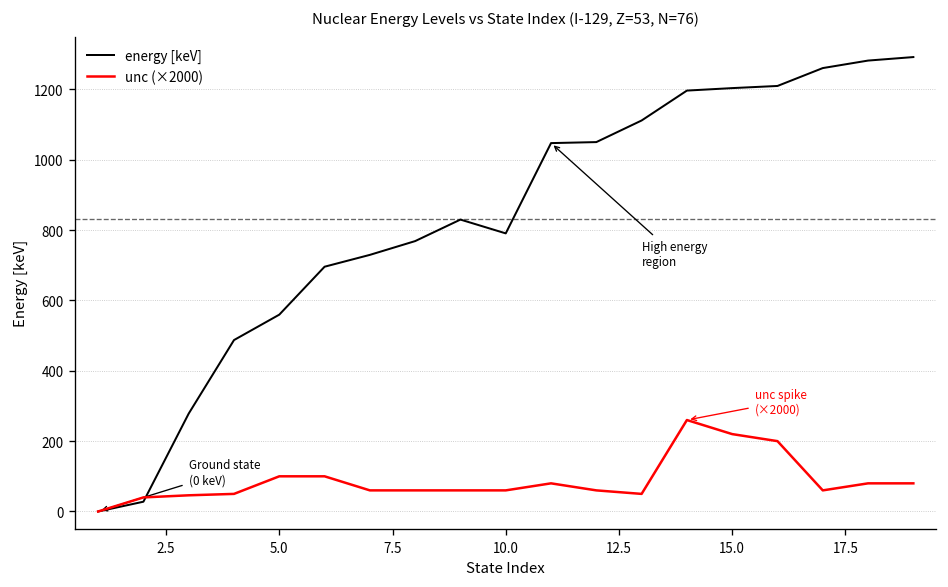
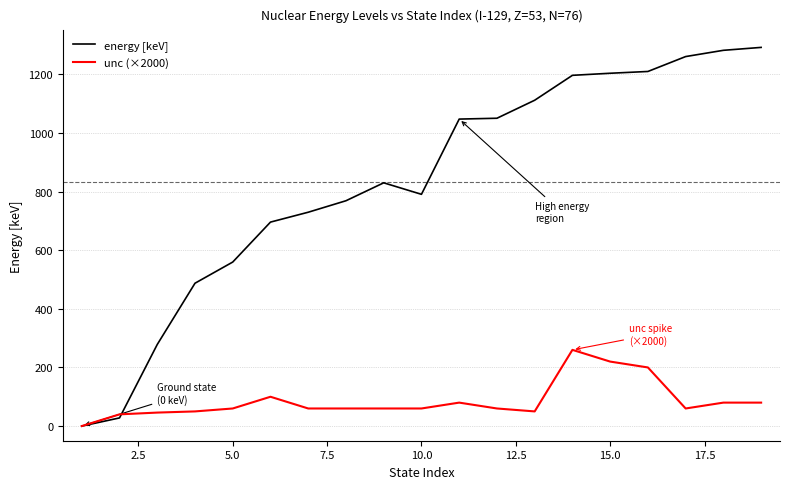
unc (×2000), 5.0: 100 -> 60
